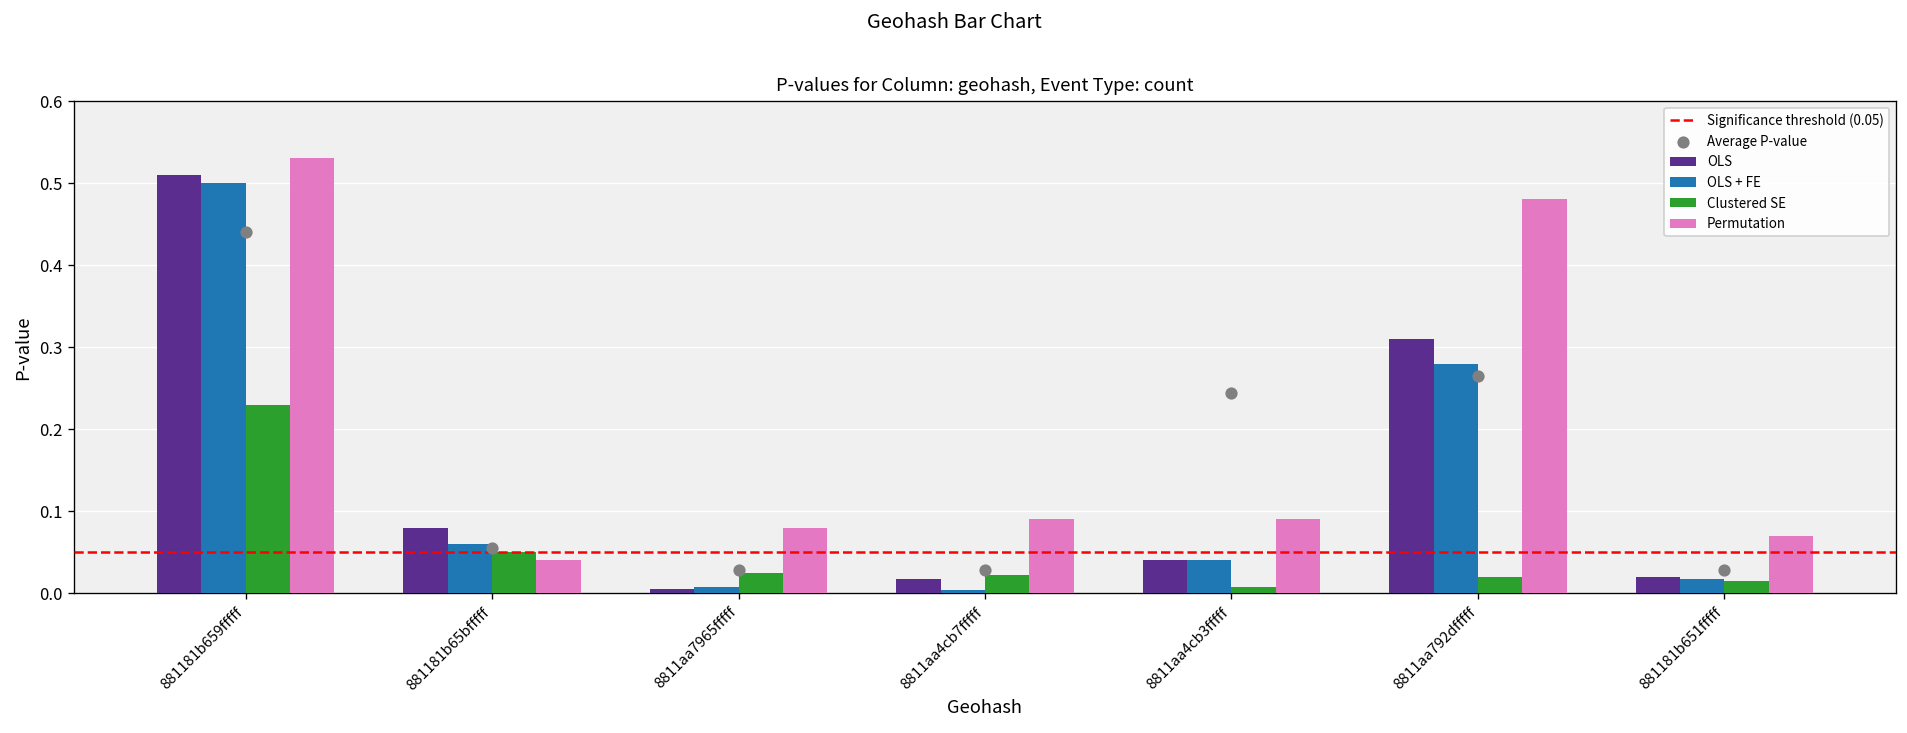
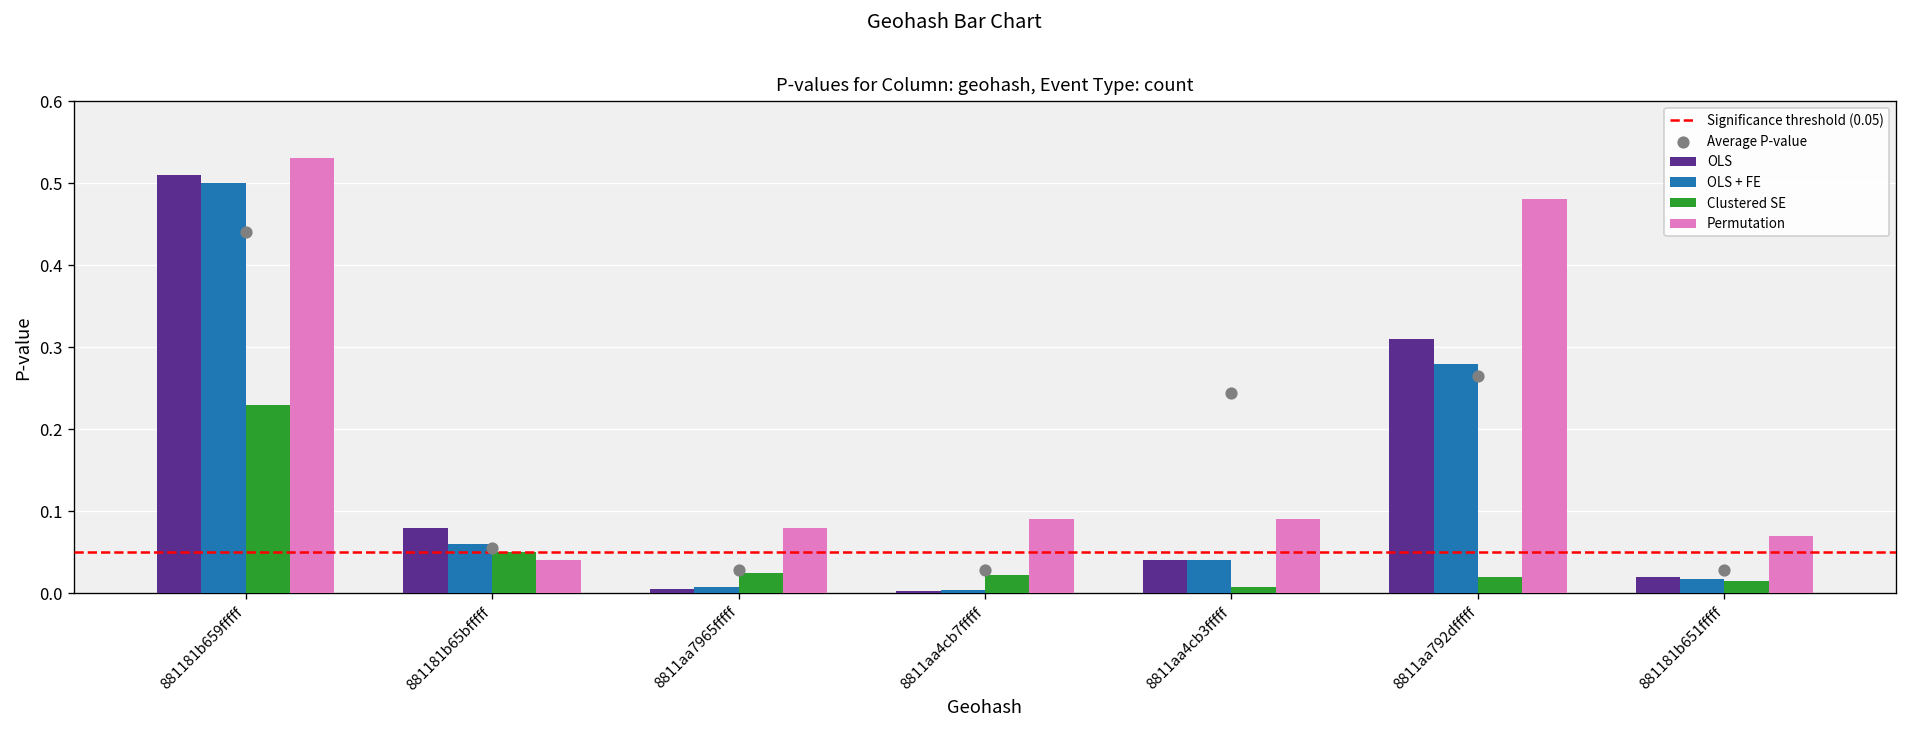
OLS, 8811aa4cb7fffff: 0.02 -> 0.00
